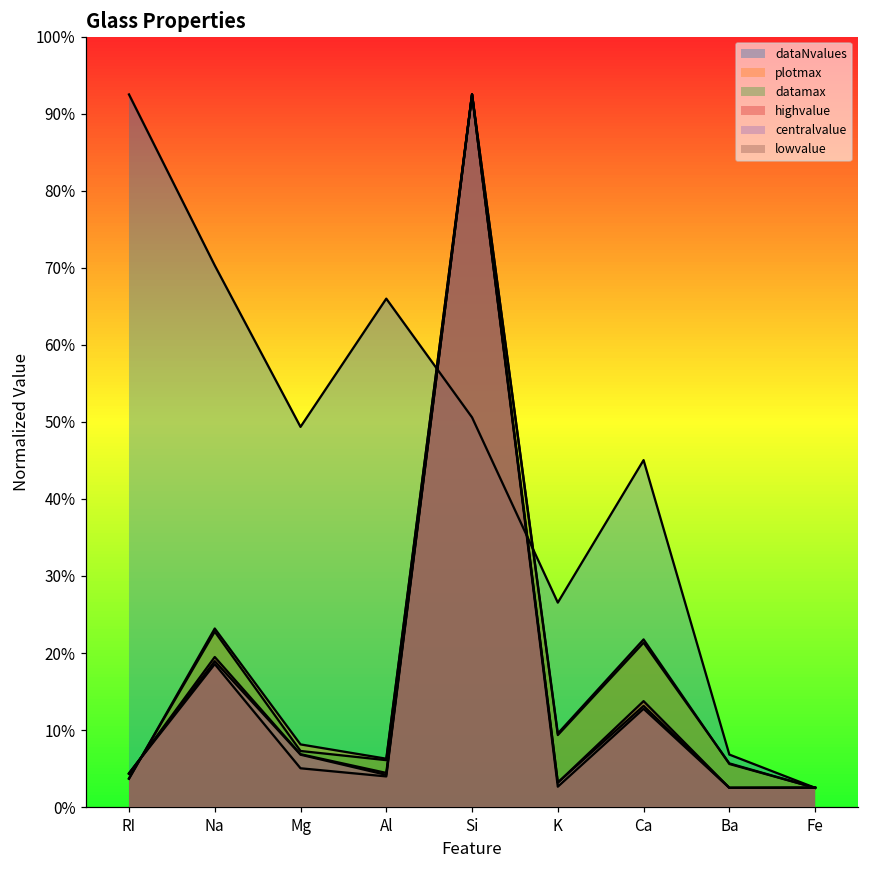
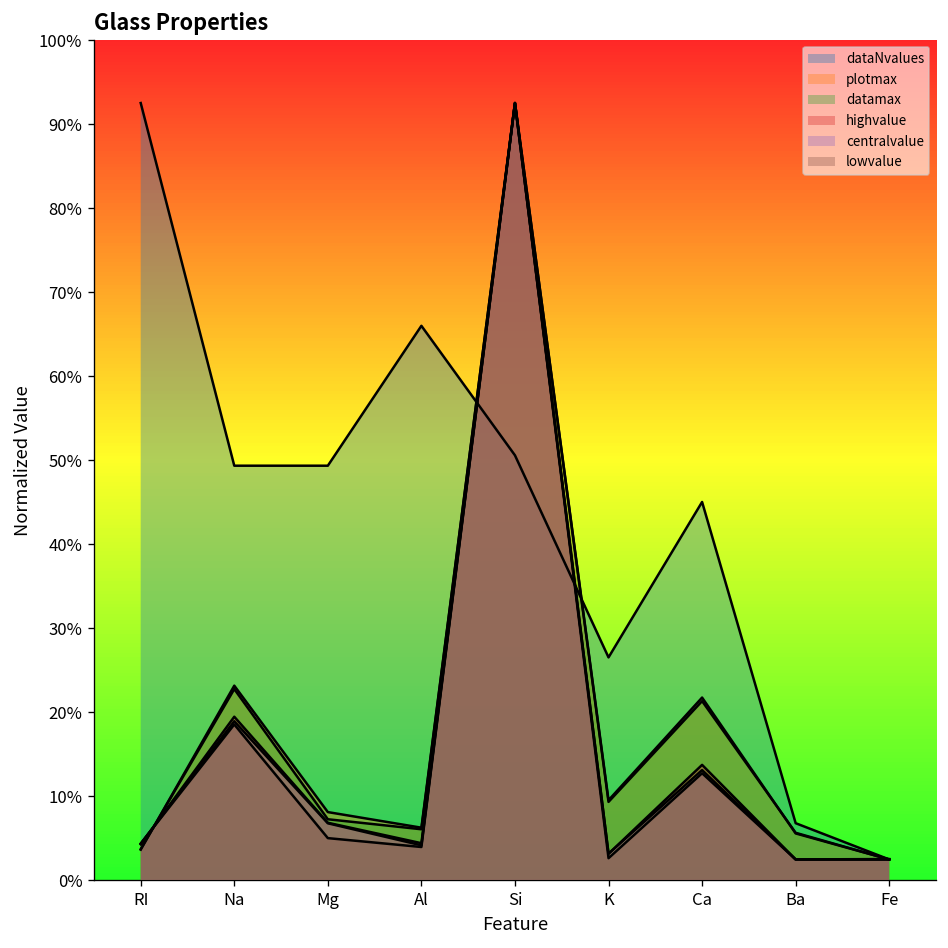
dataNvalues, Na: 70% -> 49%
